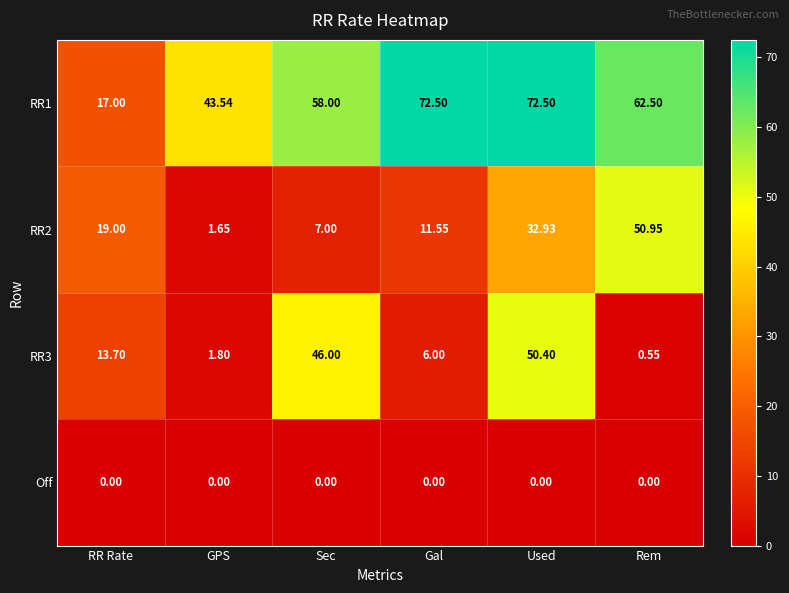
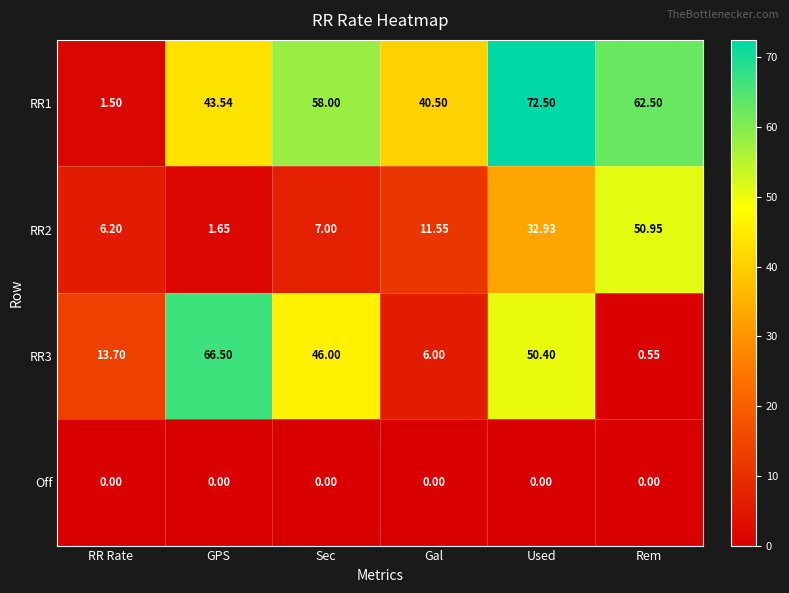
RR1, RR Rate: 17.00 -> 1.50
RR1, Gal: 72.50 -> 40.50
RR2, RR Rate: 19.00 -> 6.20
RR3, GPS: 1.80 -> 66.50
